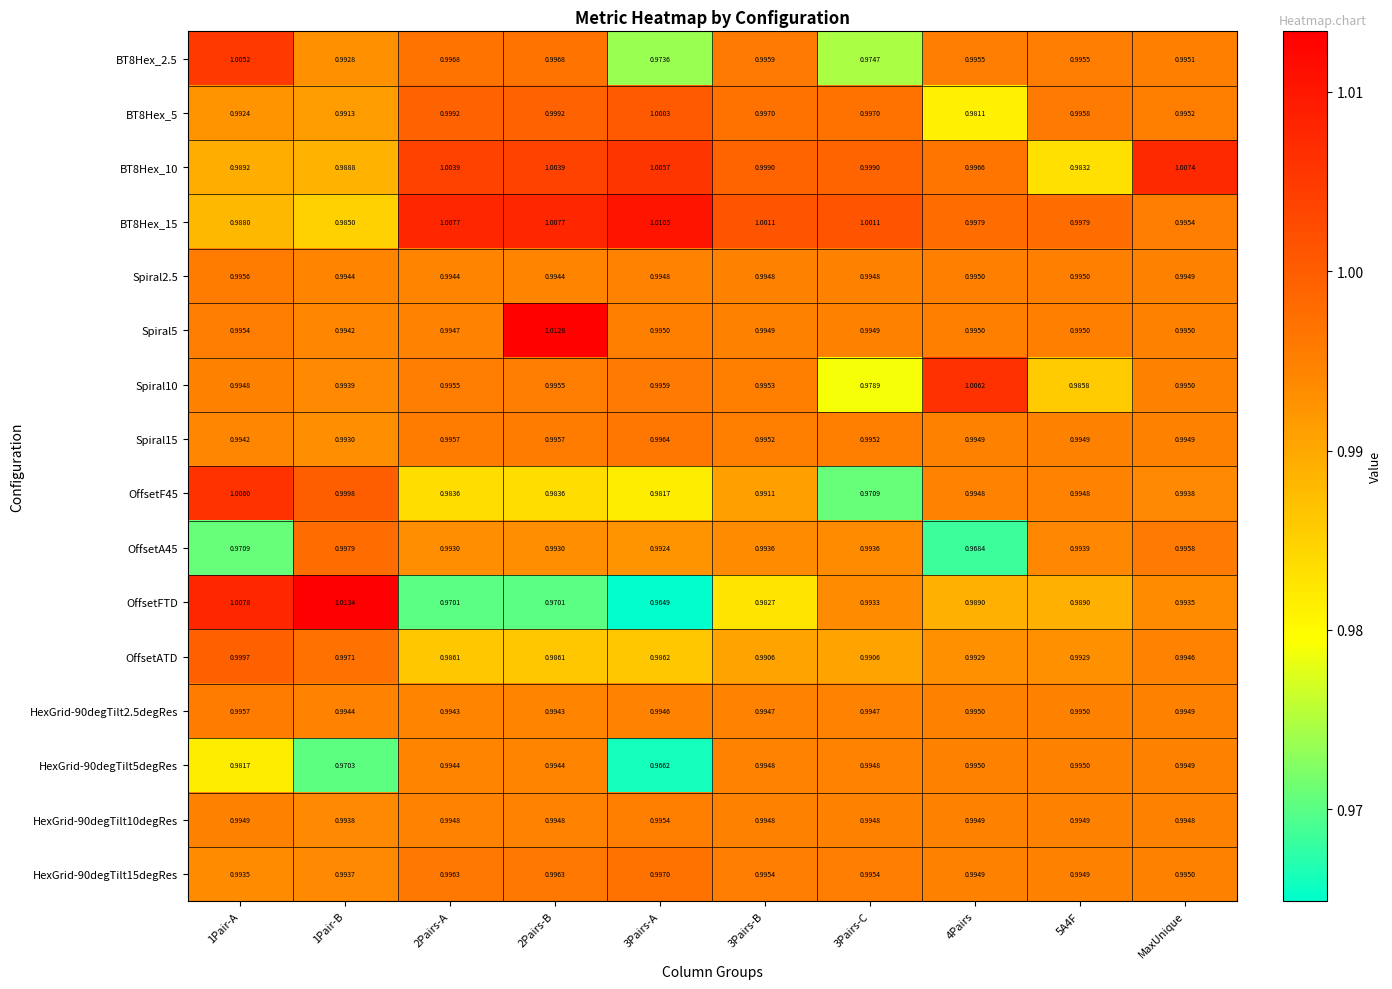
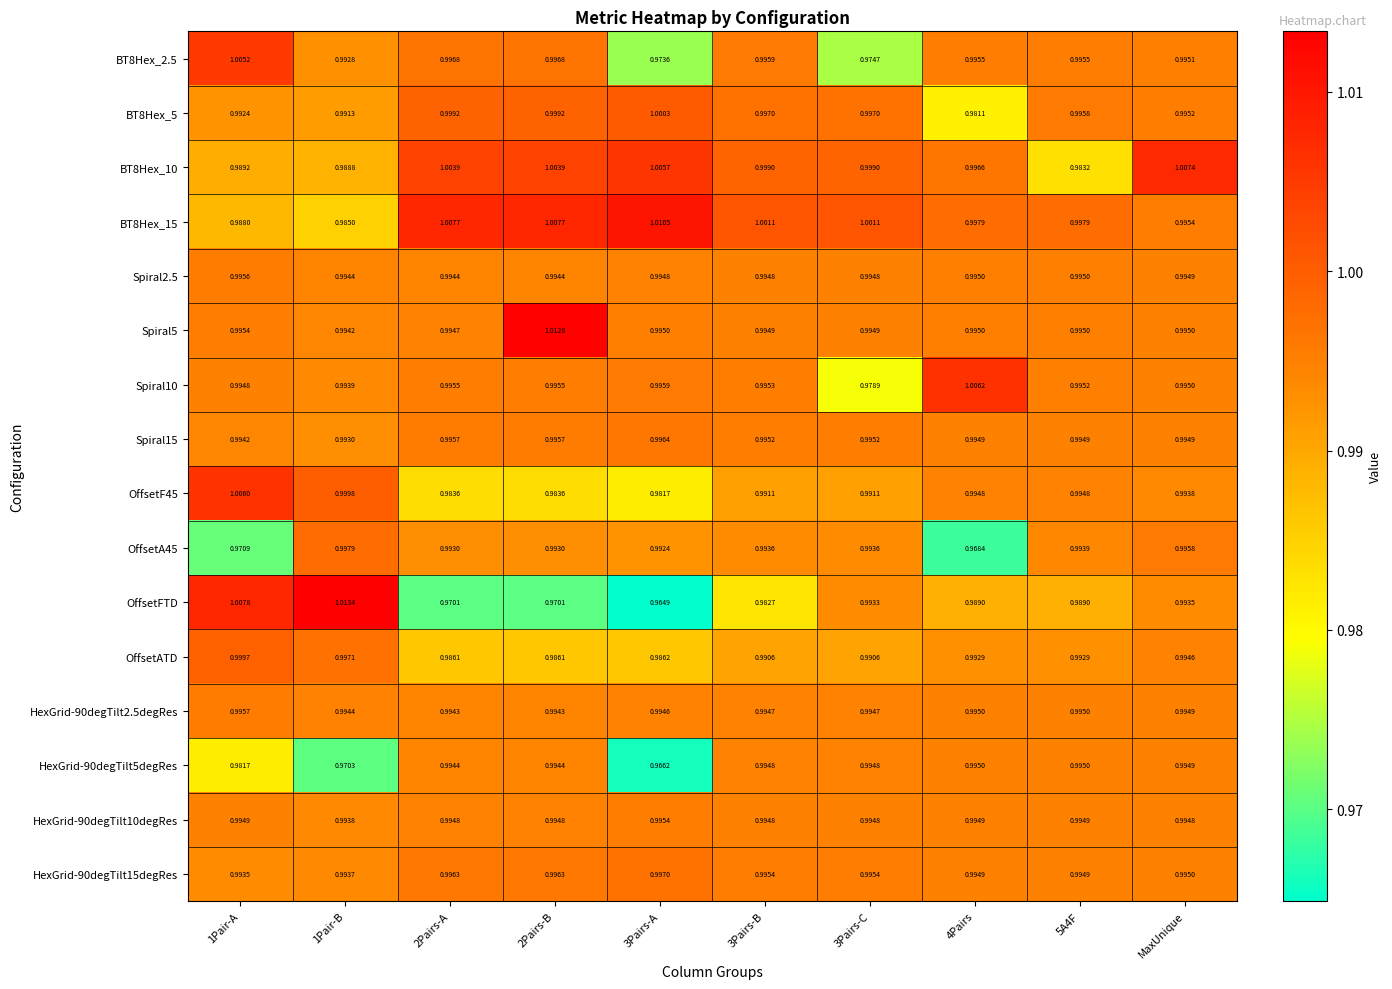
Spiral10, 5A4F: 0.9858 -> 0.9952
OffsetF45, 3Pairs-C: 0.9709 -> 0.9911
